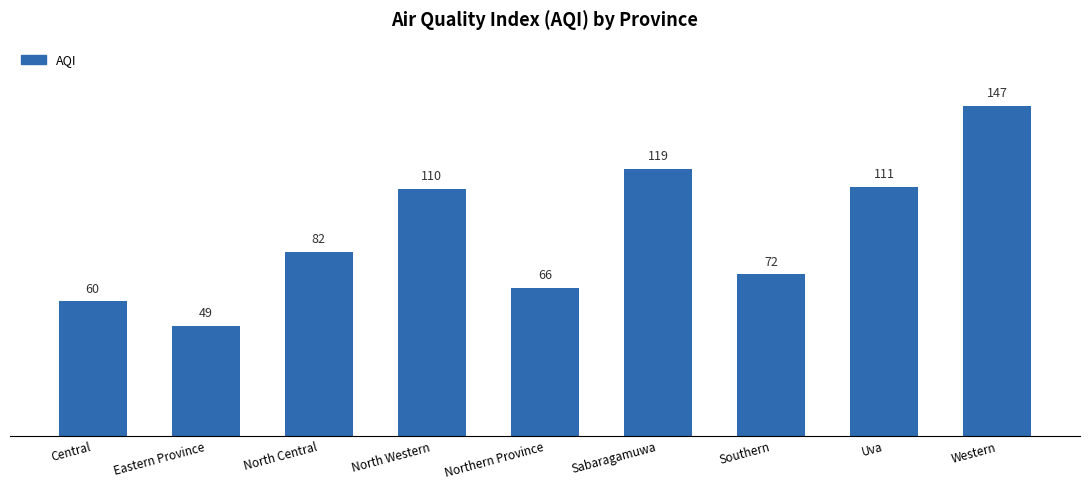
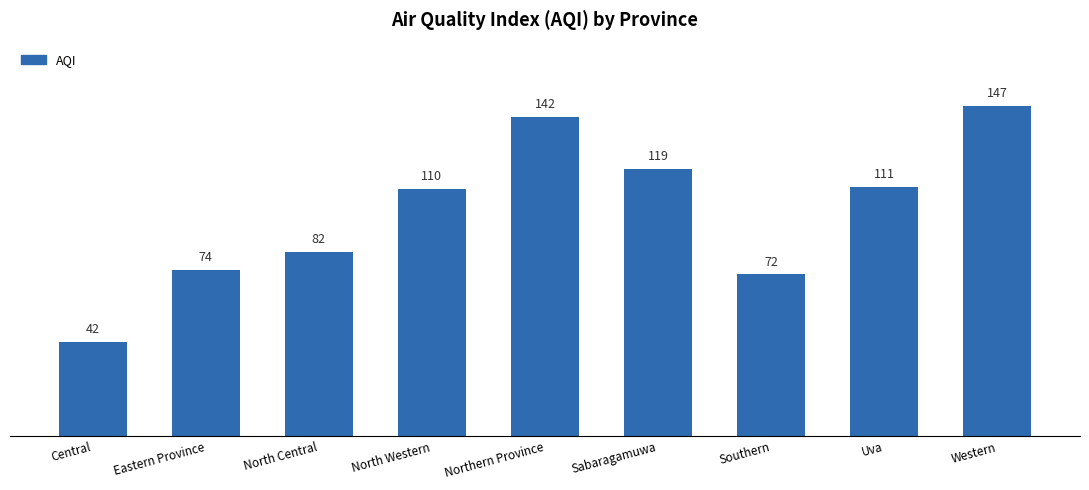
Central: 60 -> 42
Eastern Province: 49 -> 74
Northern Province: 66 -> 142
